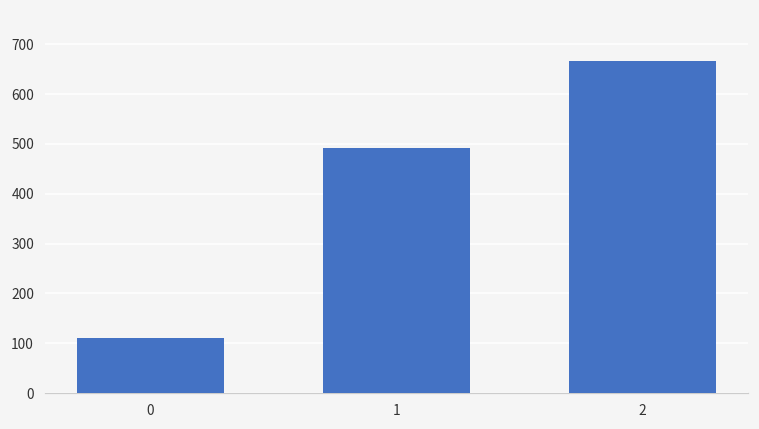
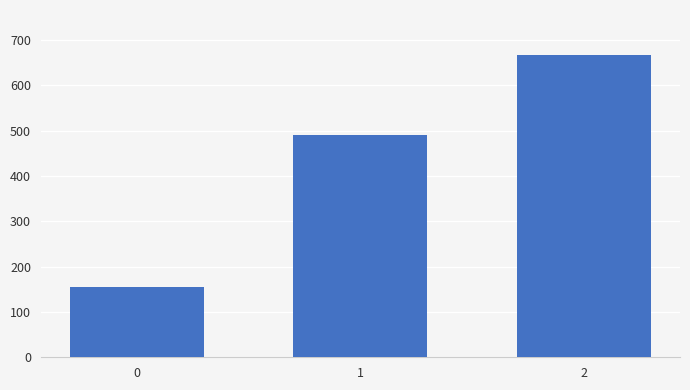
0: 110 -> 150
